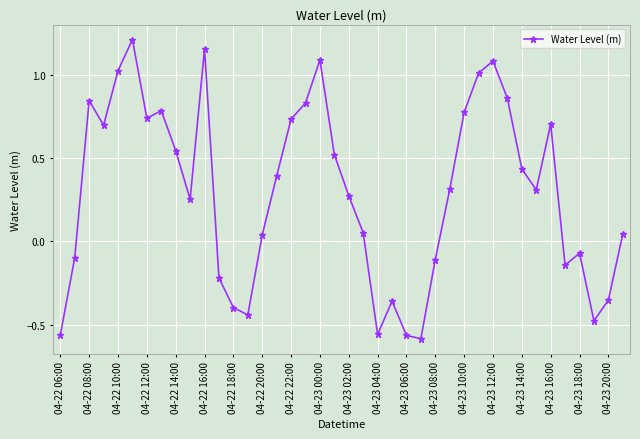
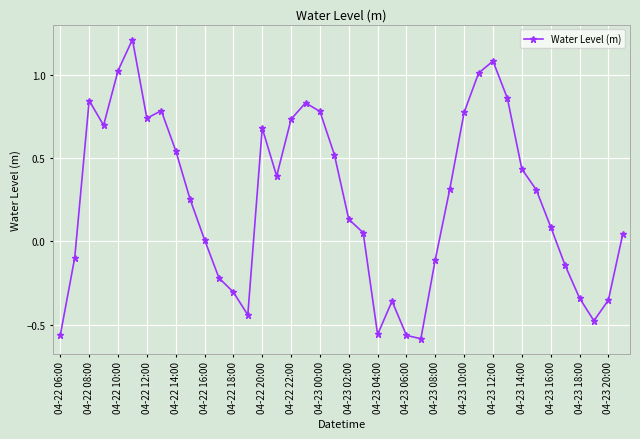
04-22 16:00: 1.15 -> 0.01
04-22 18:00: -0.40 -> -0.30
04-22 20:00: 0.04 -> 0.68
04-23 00:00: 1.09 -> 0.78
04-23 02:00: 0.27 -> 0.13
04-23 16:00: 0.70 -> 0.09
04-23 18:00: -0.07 -> -0.34
